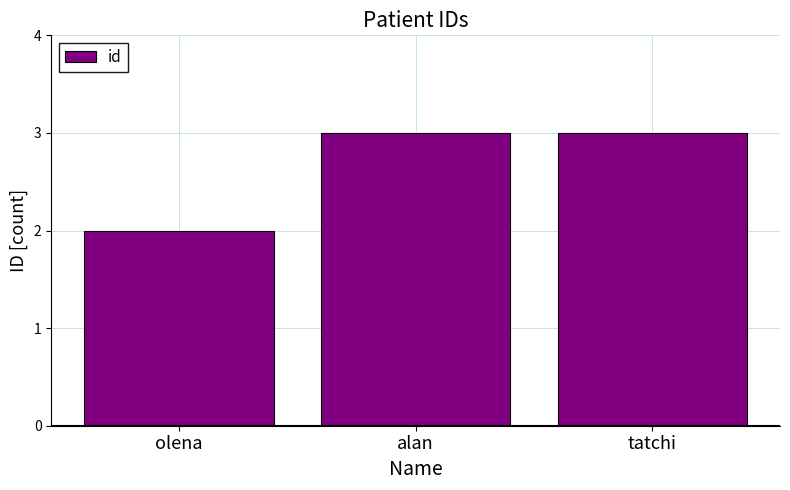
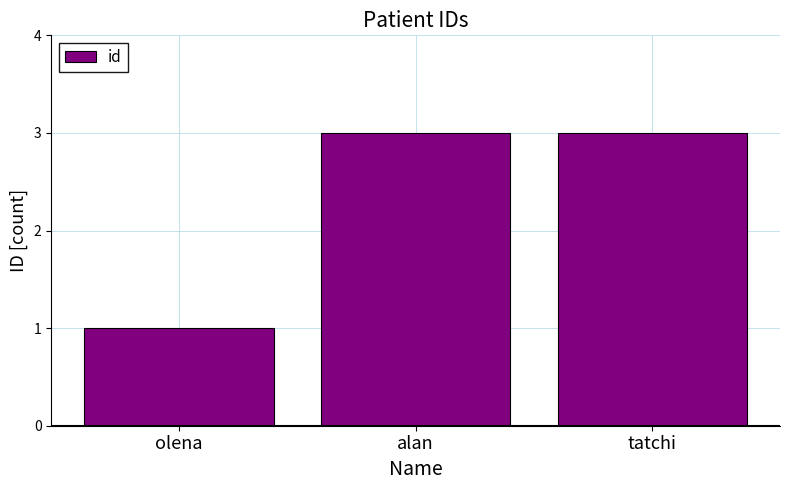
olena: 2 -> 1
